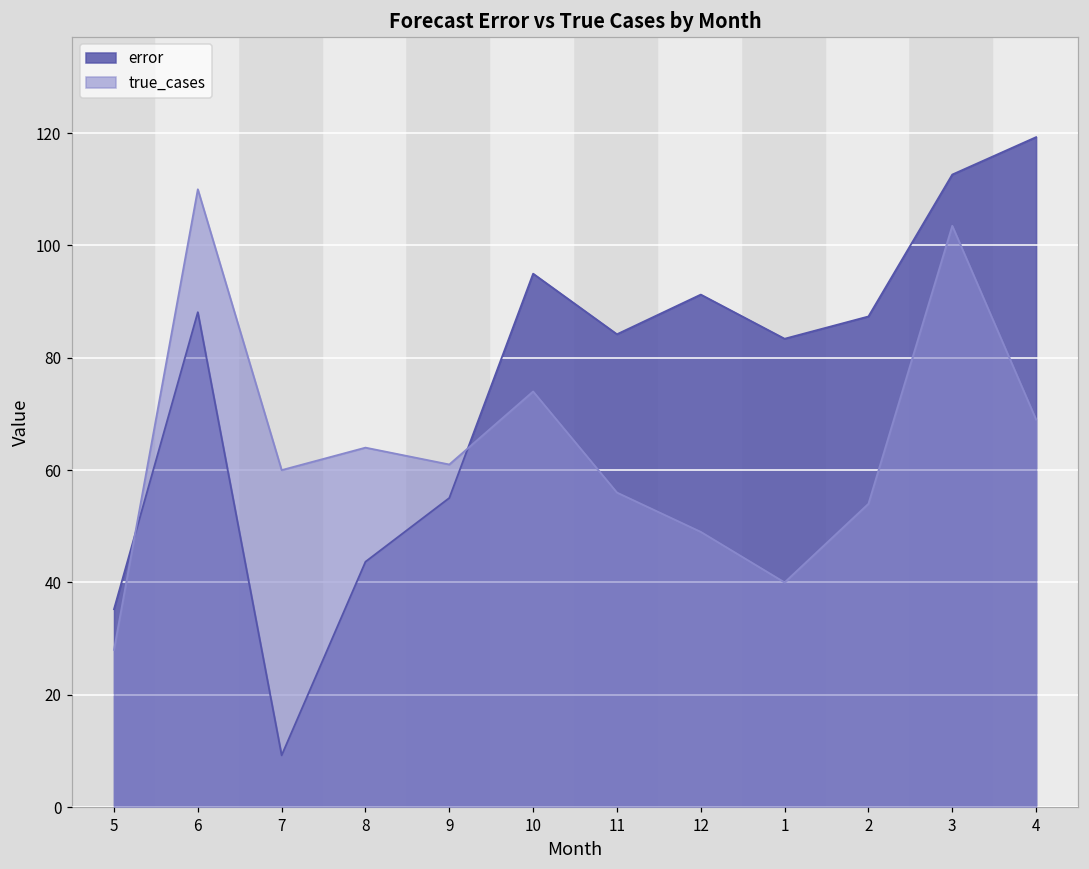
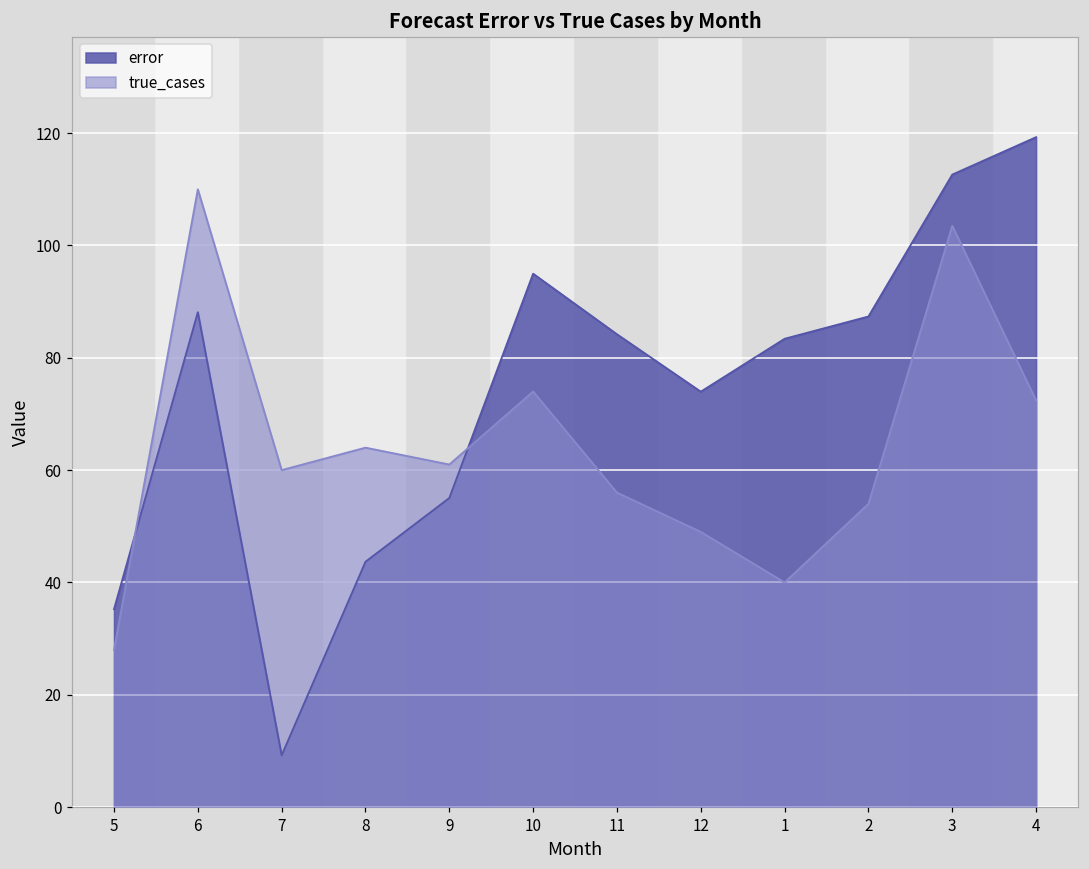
error, 12: 91 -> 74
true_cases, 4: 69 -> 72
